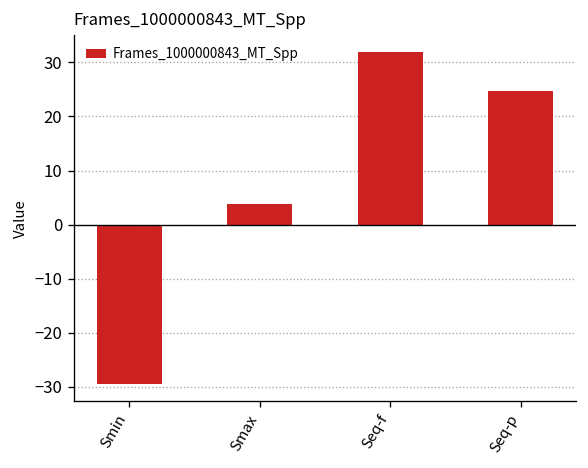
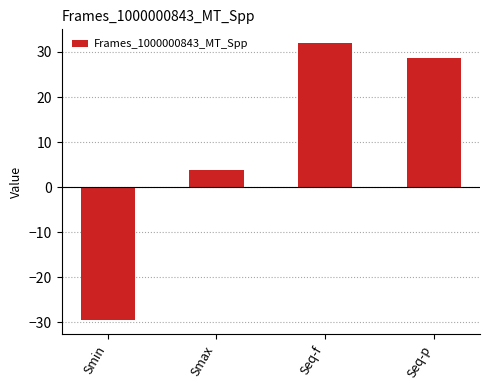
Seq-p: 25 -> 29
